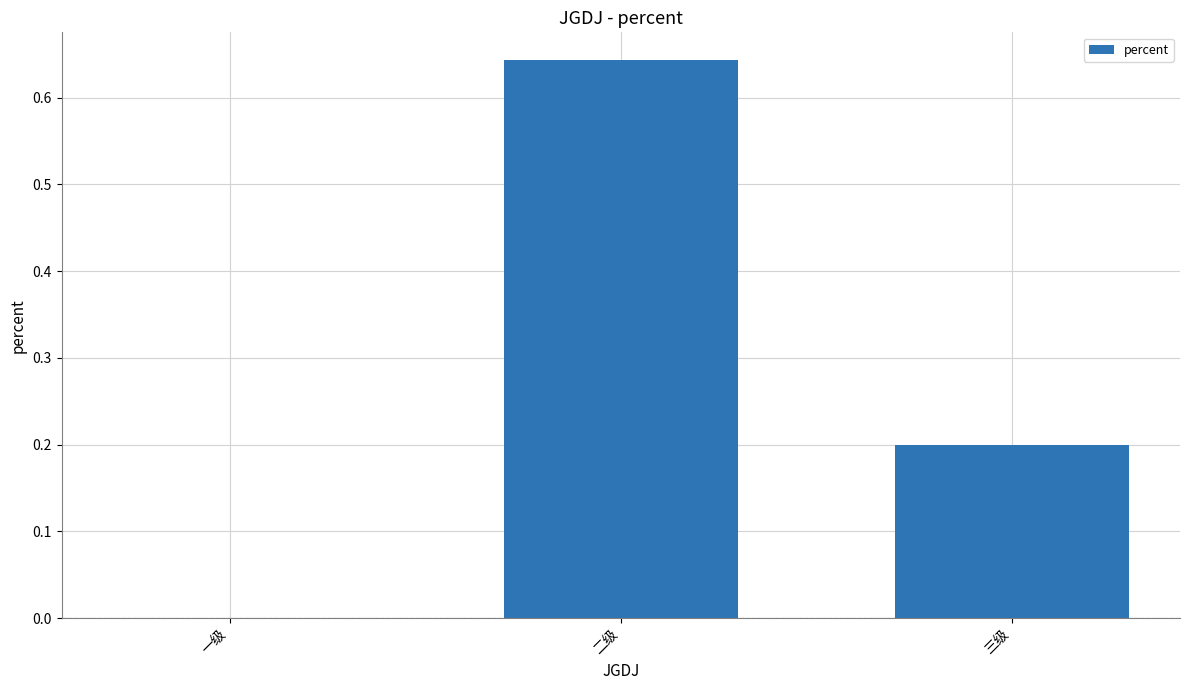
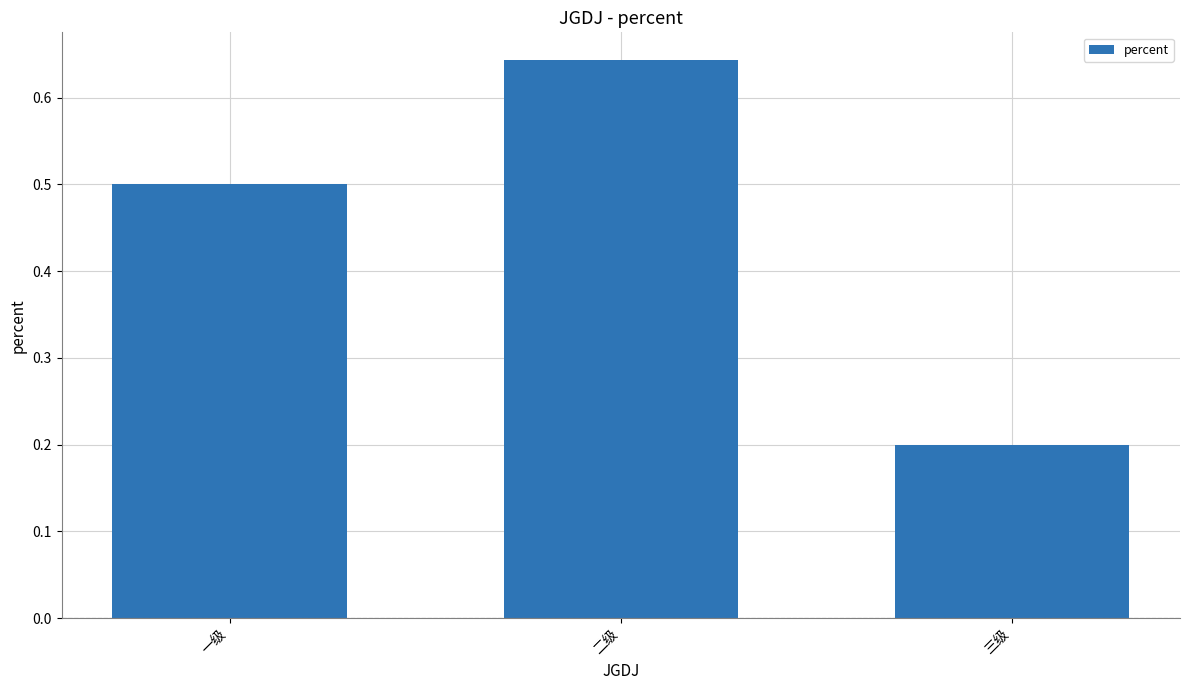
一级: 0.0 -> 0.5
